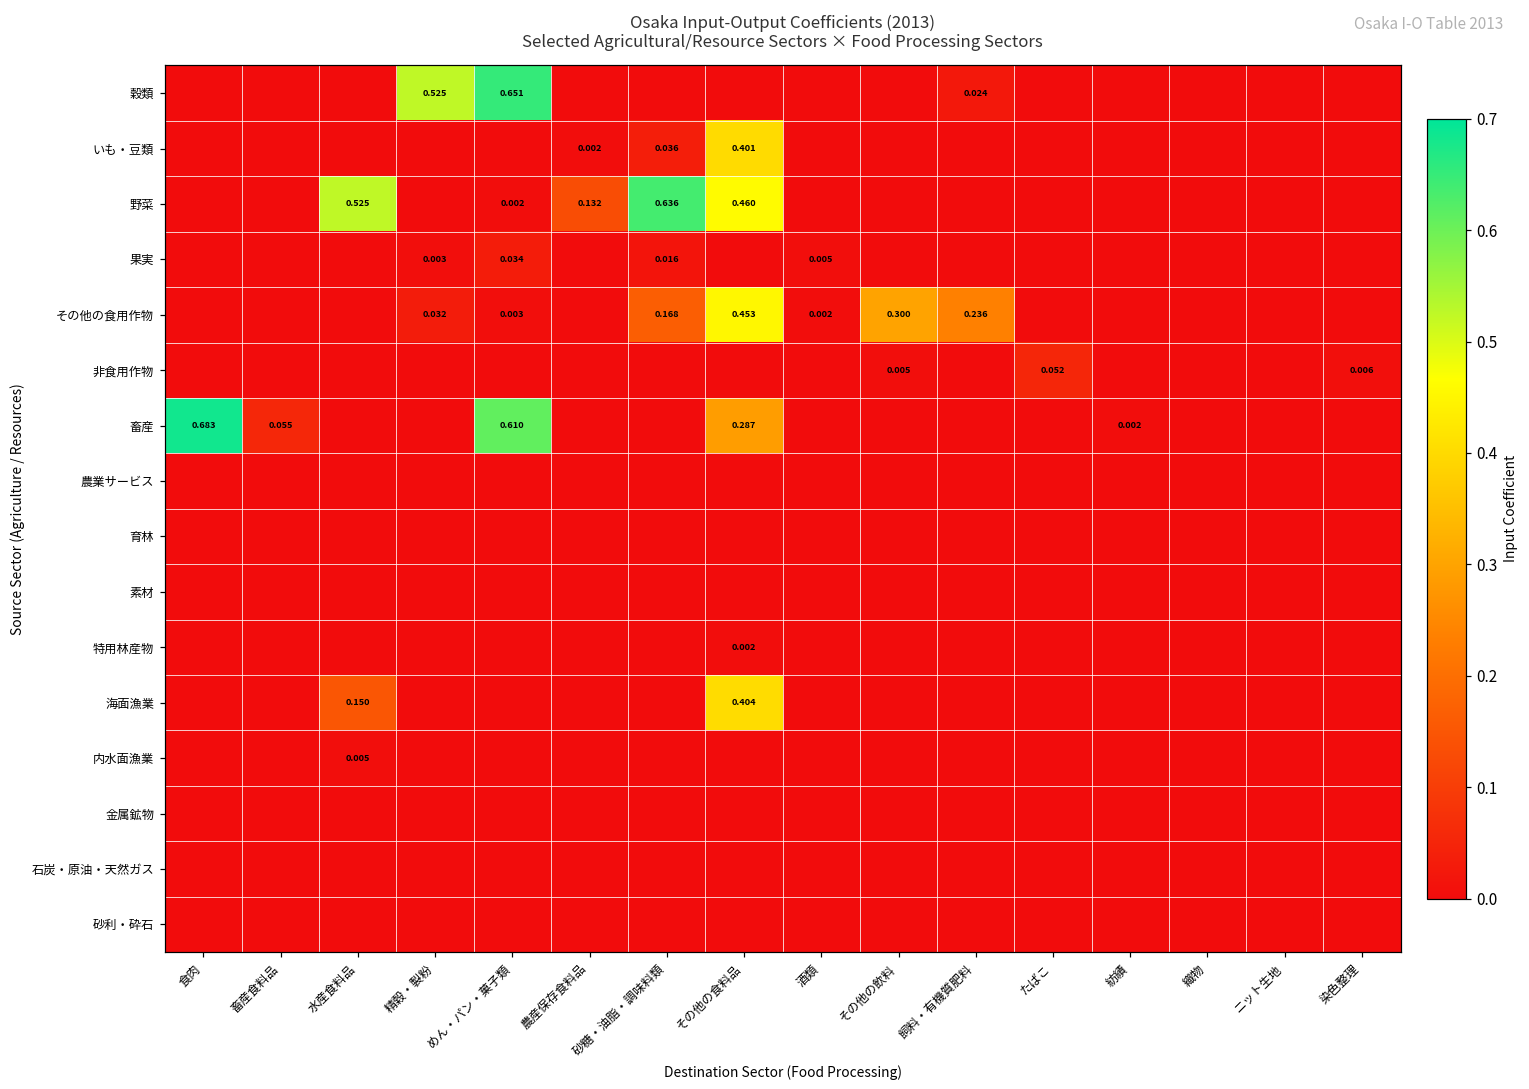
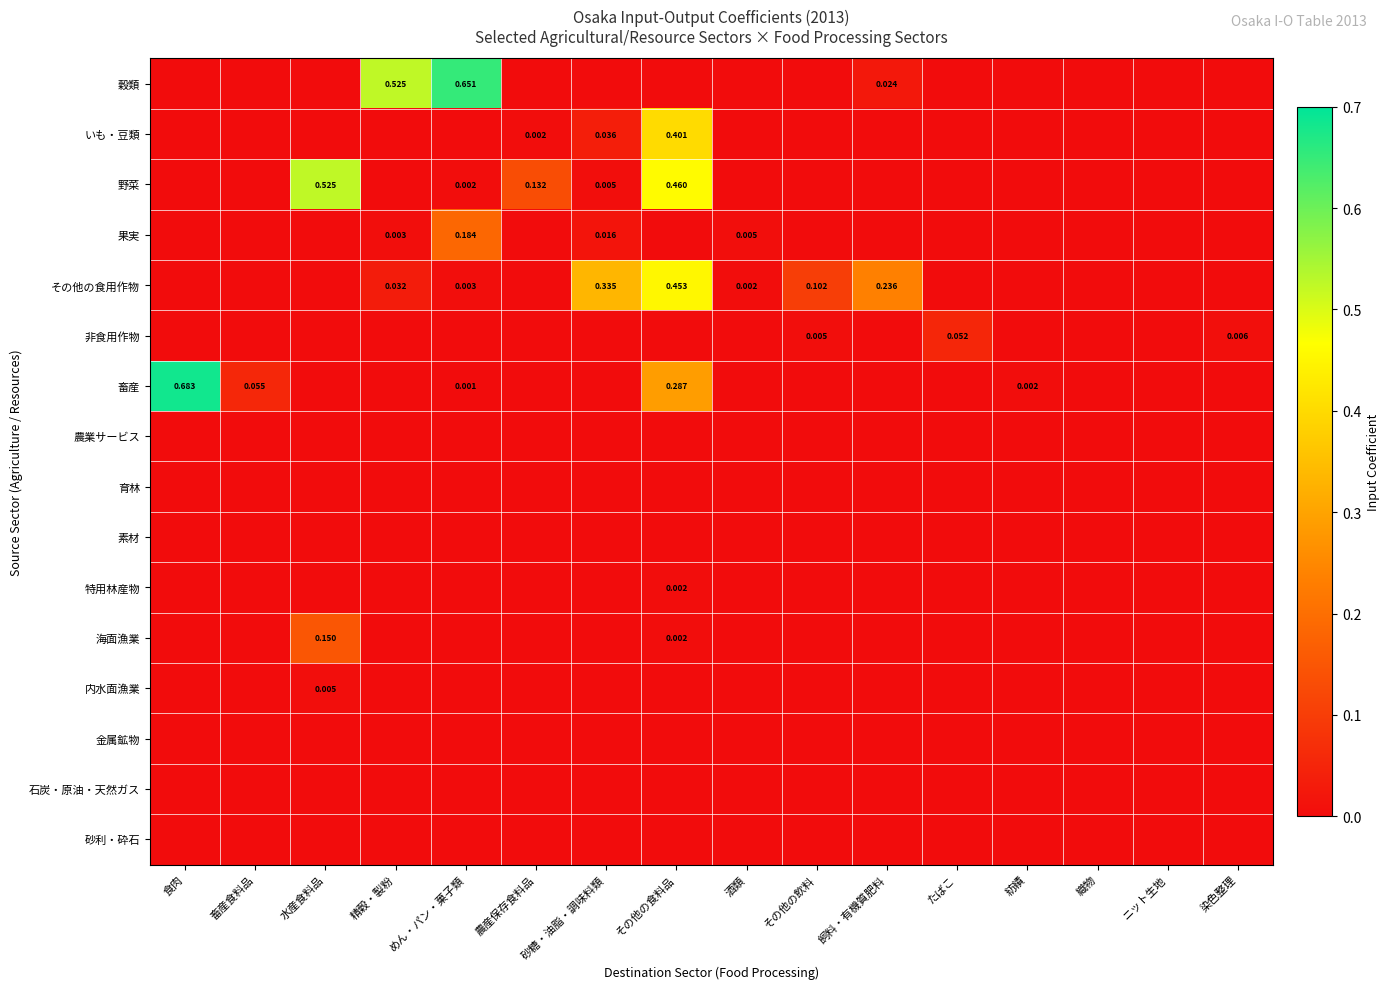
野菜, 砂糖・油脂・調味料類: 0.636 -> 0.005
果実, めん・パン・菓子類: 0.034 -> 0.184
その他の食用作物, 砂糖・油脂・調味料類: 0.168 -> 0.335
その他の食用作物, その他の飲料: 0.300 -> 0.102
畜産, めん・パン・菓子類: 0.610 -> 0.001
海面漁業, その他の食料品: 0.404 -> 0.002
